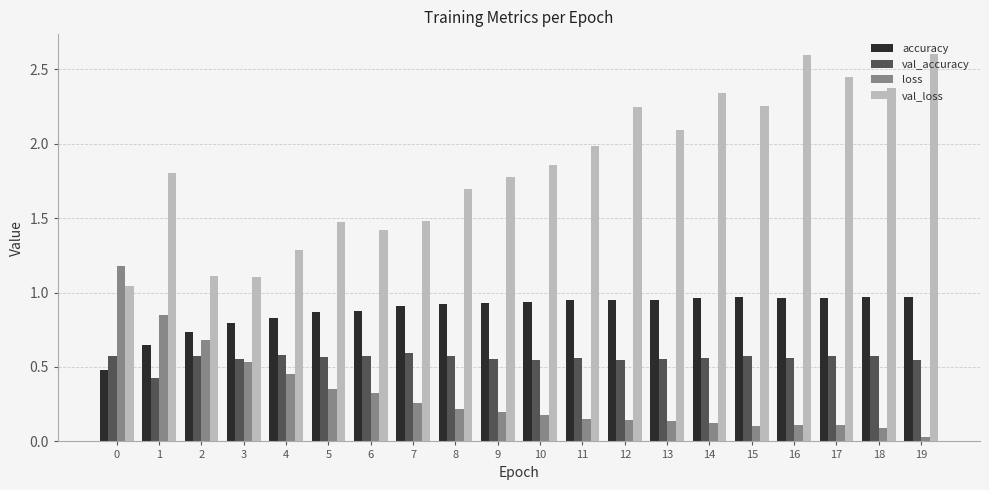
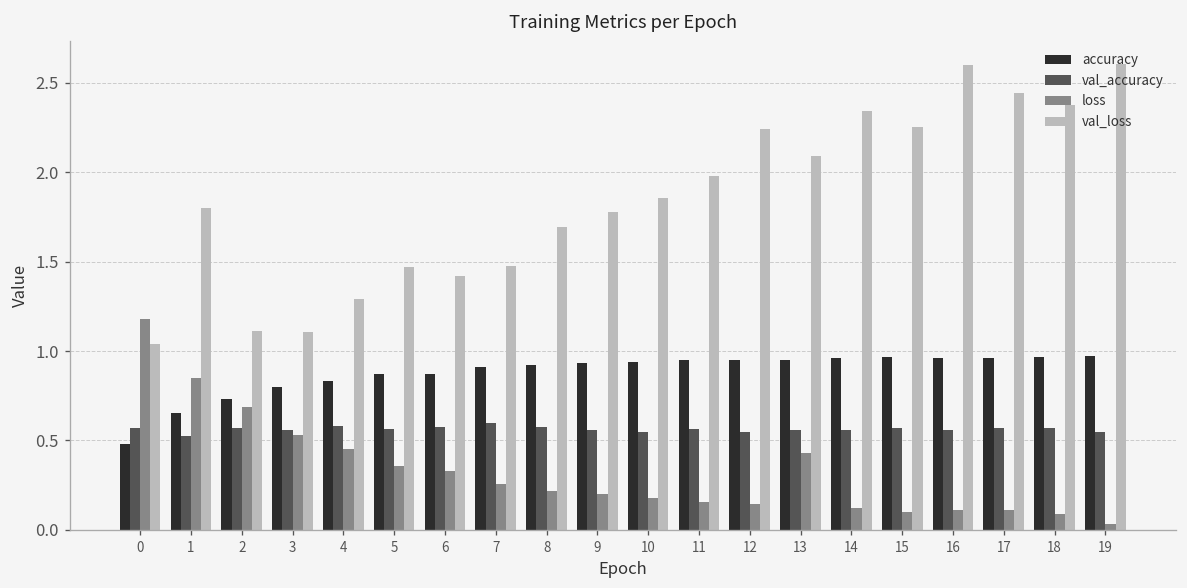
val_accuracy, 1: 0.43 -> 0.52
loss, 13: 0.14 -> 0.43
